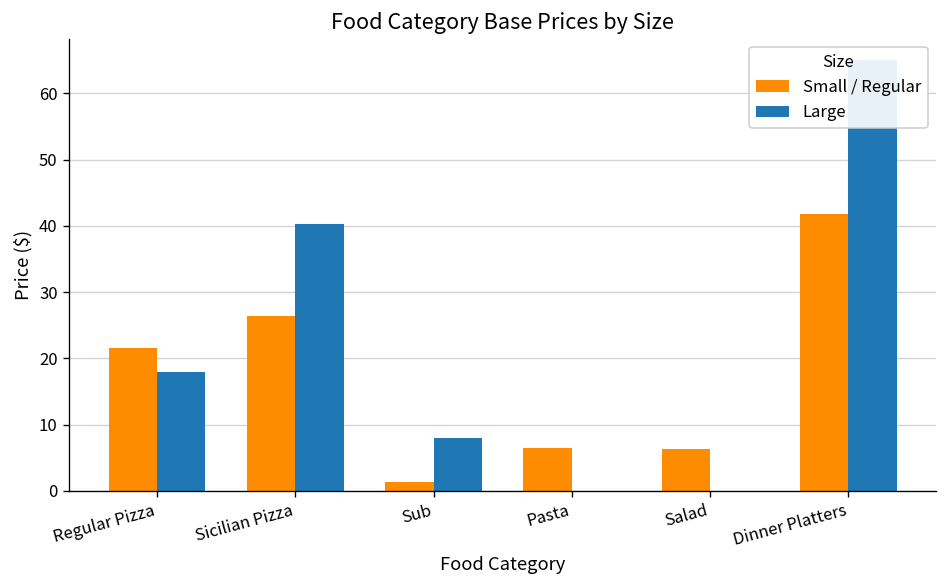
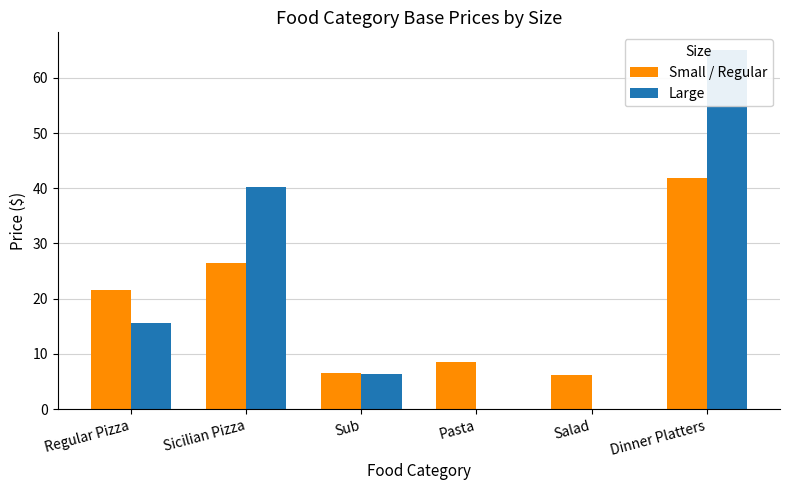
Large, Regular Pizza: 18 -> 16
Small / Regular, Sub: 1 -> 7
Large, Sub: 8 -> 6
Small / Regular, Pasta: 7 -> 9
